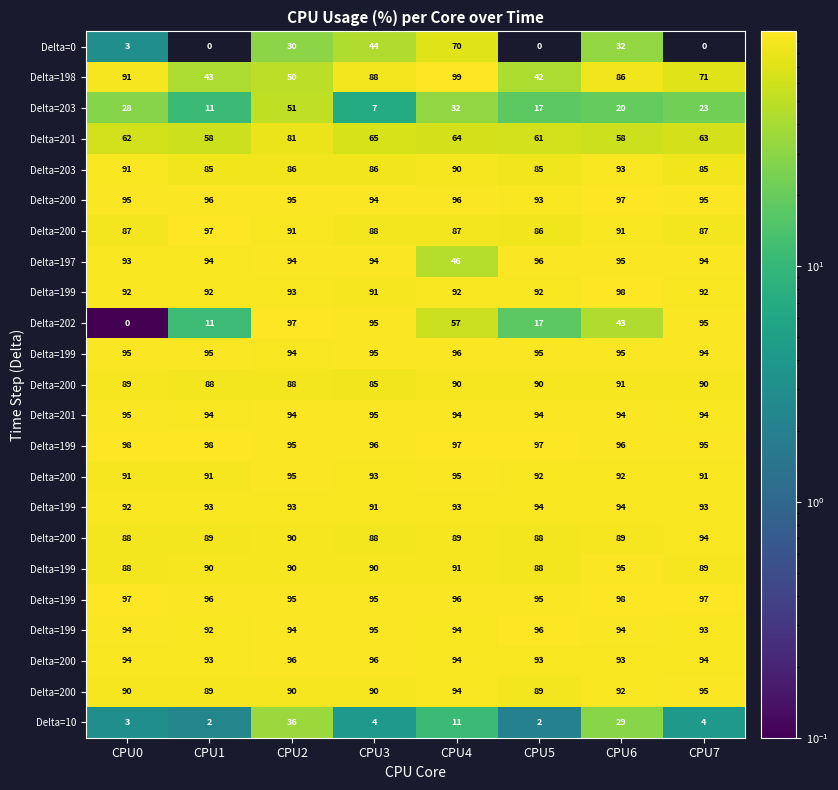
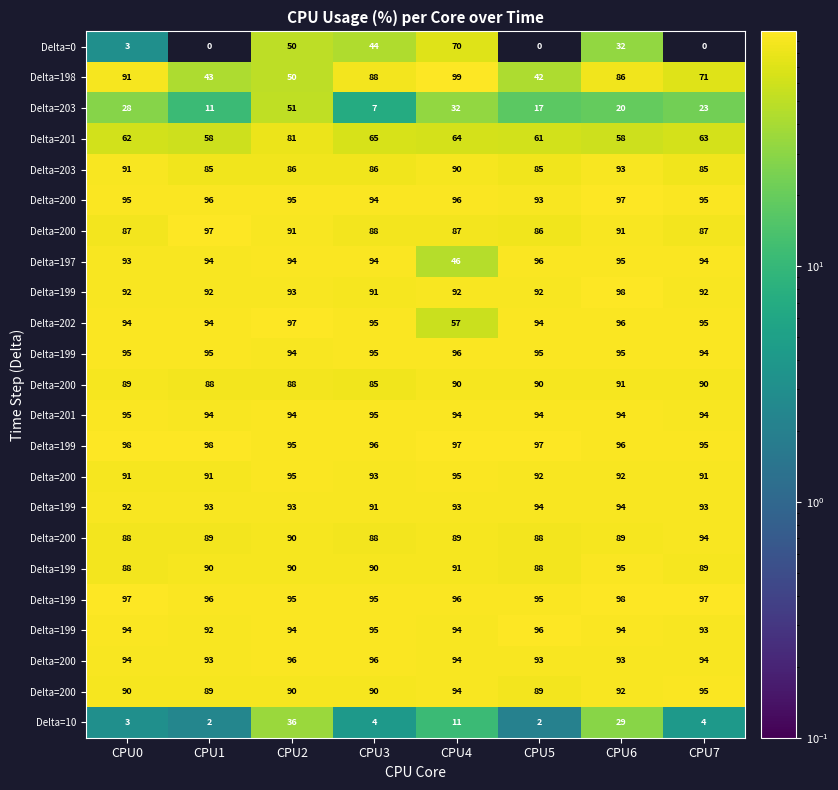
Delta=0, CPU2: 30 -> 50
Delta=202, CPU0: 0 -> 94
Delta=202, CPU1: 11 -> 94
Delta=202, CPU5: 17 -> 94
Delta=202, CPU6: 43 -> 96
